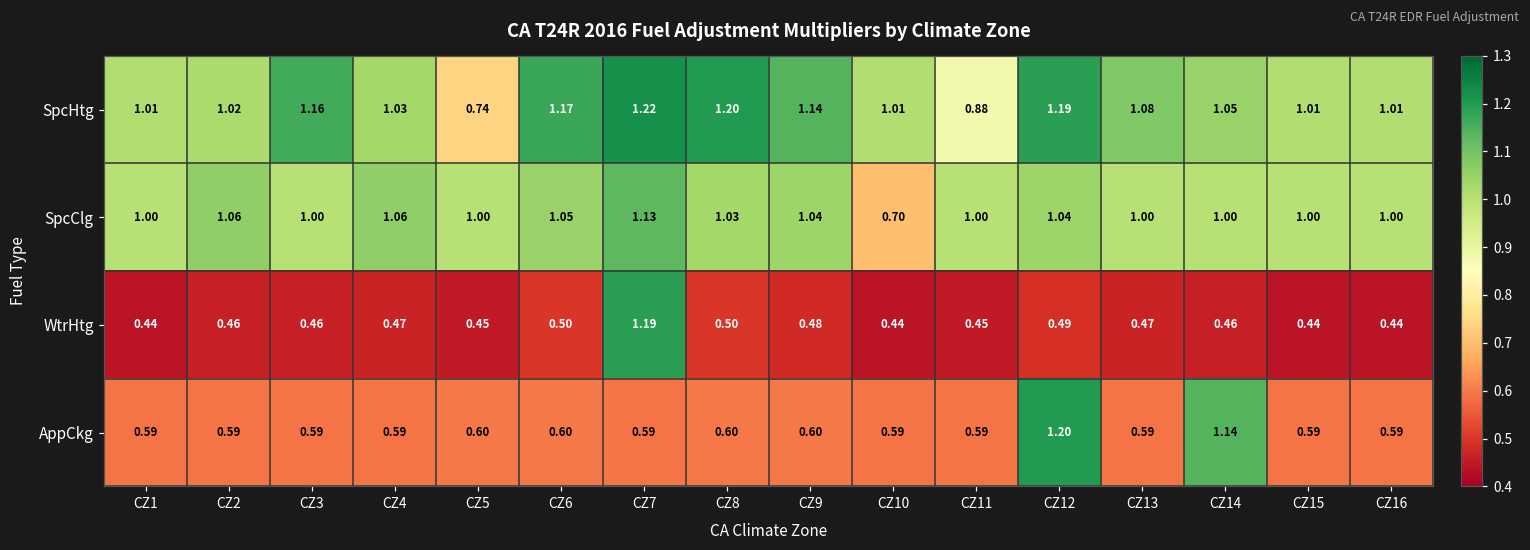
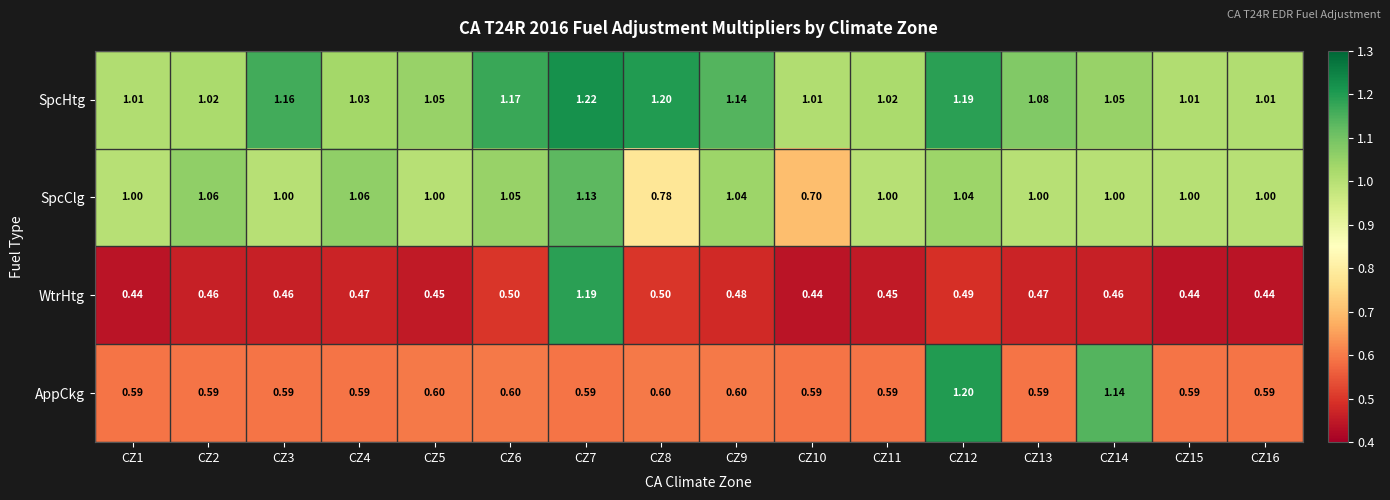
SpcHtg, CZ5: 0.74 -> 1.05
SpcHtg, CZ11: 0.88 -> 1.02
SpcClg, CZ8: 1.03 -> 0.78
